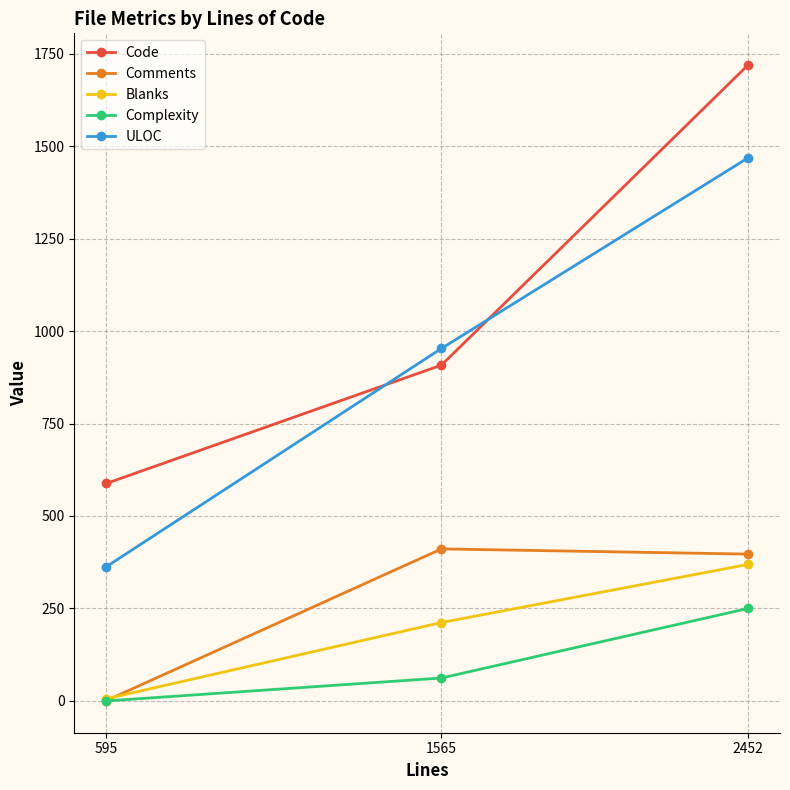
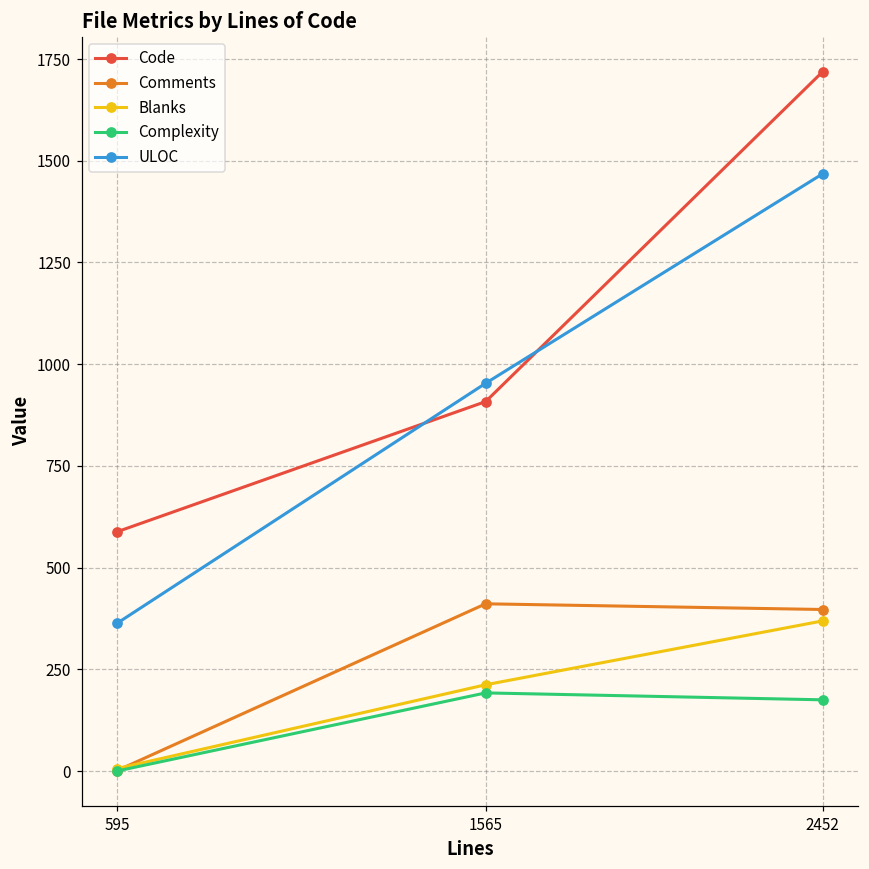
Complexity, 1565: 60 -> 190
Complexity, 2452: 250 -> 180
